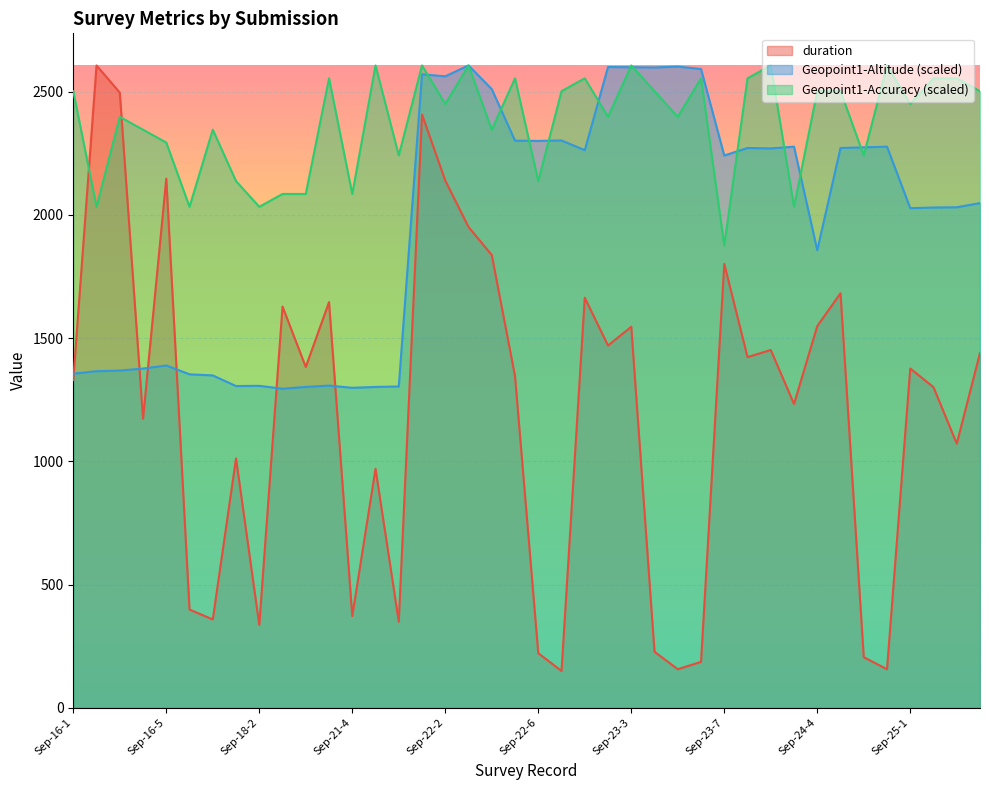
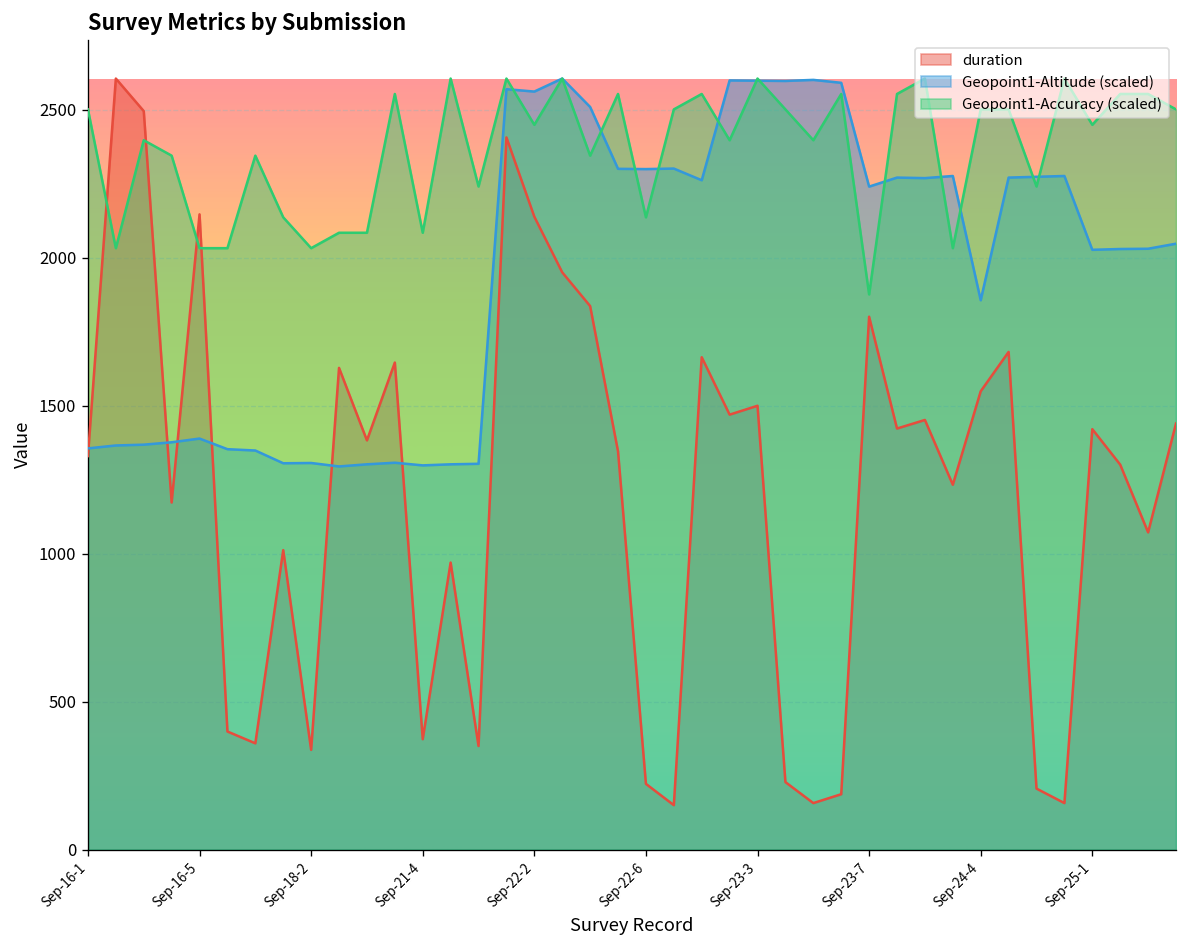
Geopoint1-Accuracy (scaled), Sep-16-5: 2290 -> 2030
duration, Sep-23-3: 1550 -> 1500
duration, Sep-25-1: 1380 -> 1420
